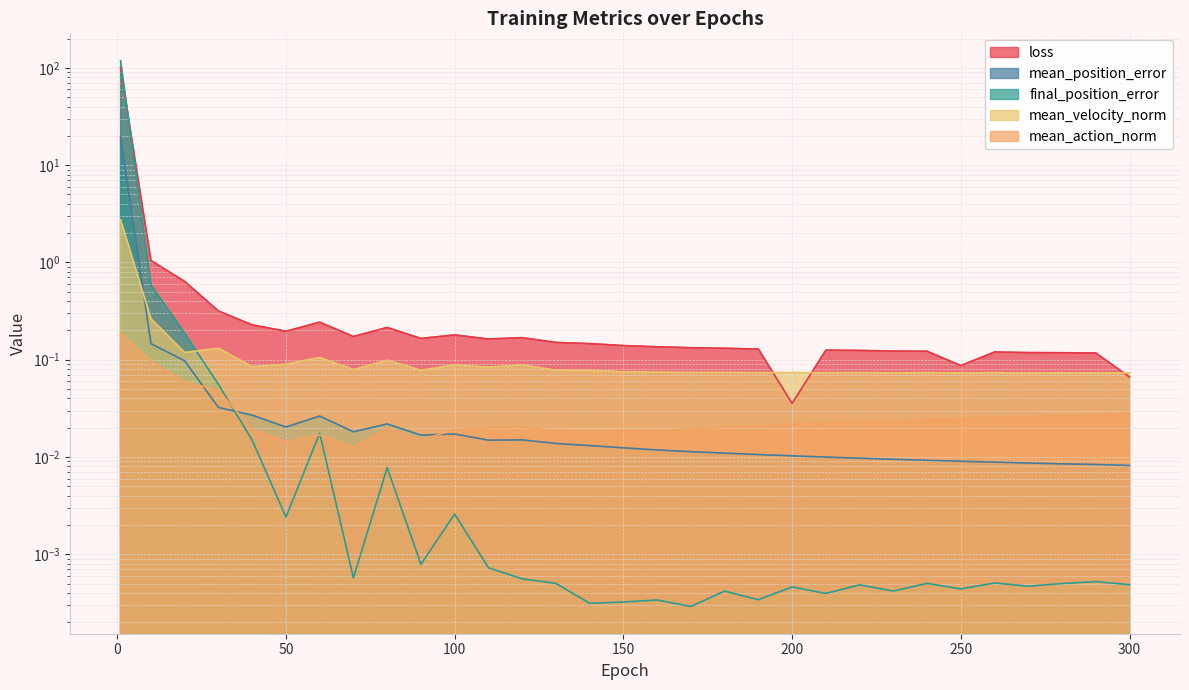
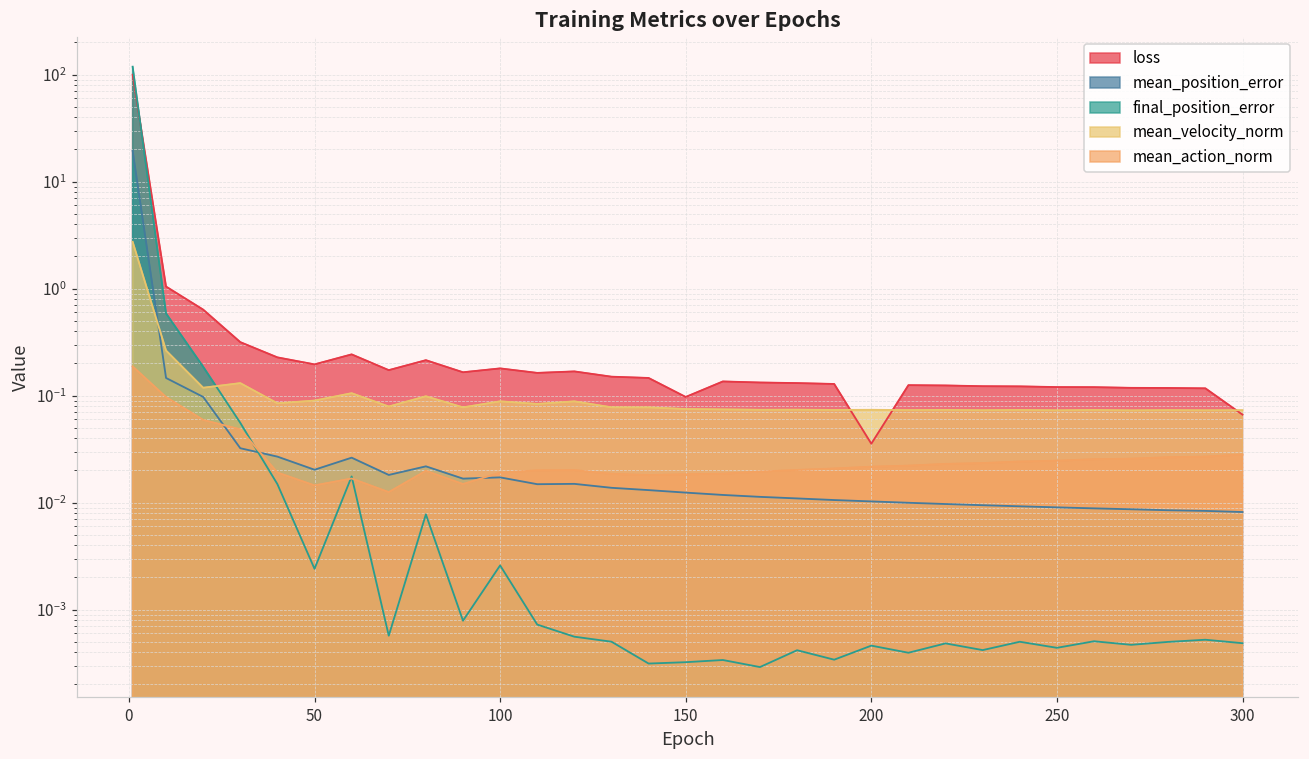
loss, 150: 0.14 -> 0.10
loss, 250: 0.09 -> 0.12
